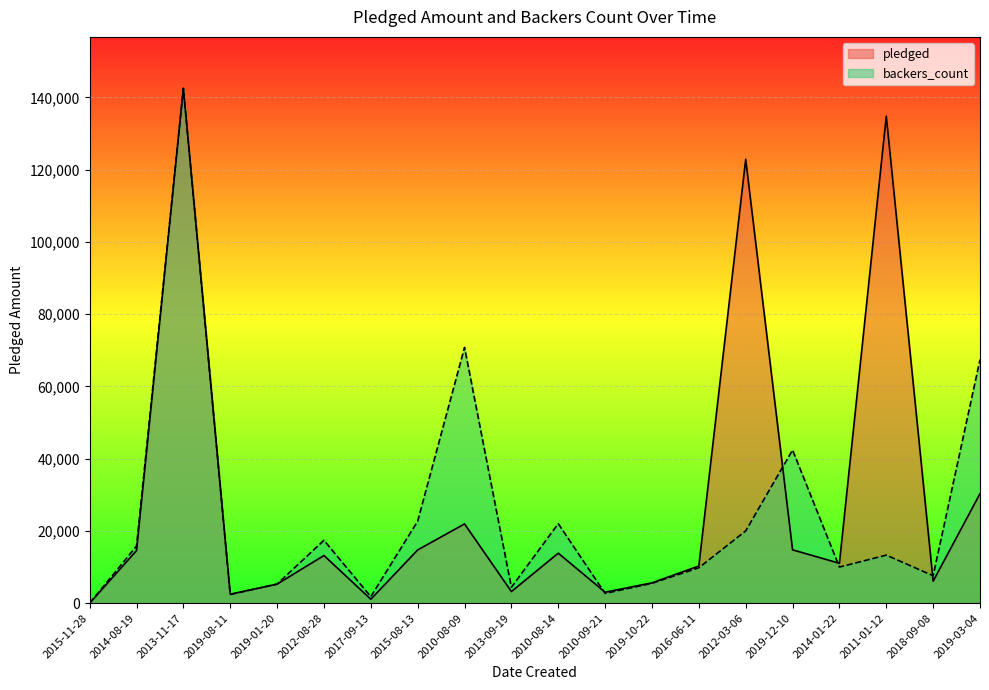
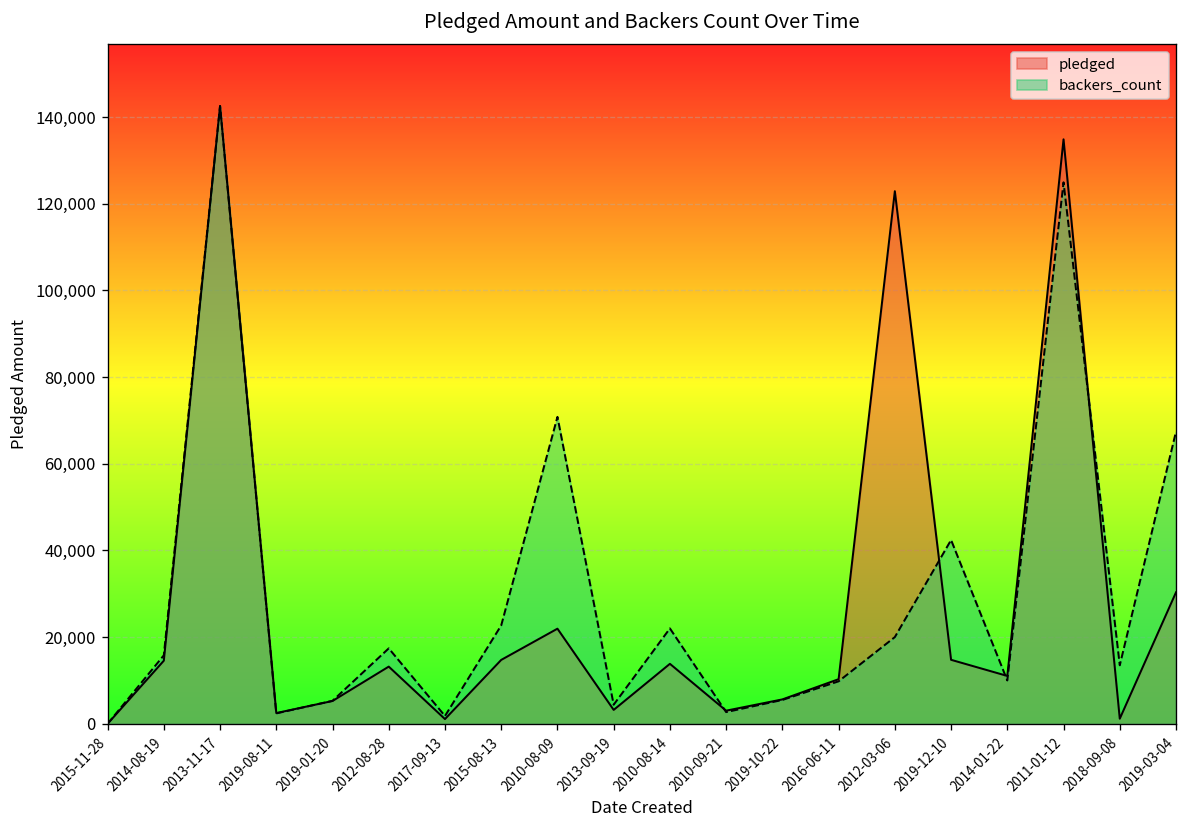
backers_count, 2011-01-12: 13,000 -> 125,000
pledged, 2018-09-08: 6,000 -> 1,000
backers_count, 2018-09-08: 8,000 -> 14,000
